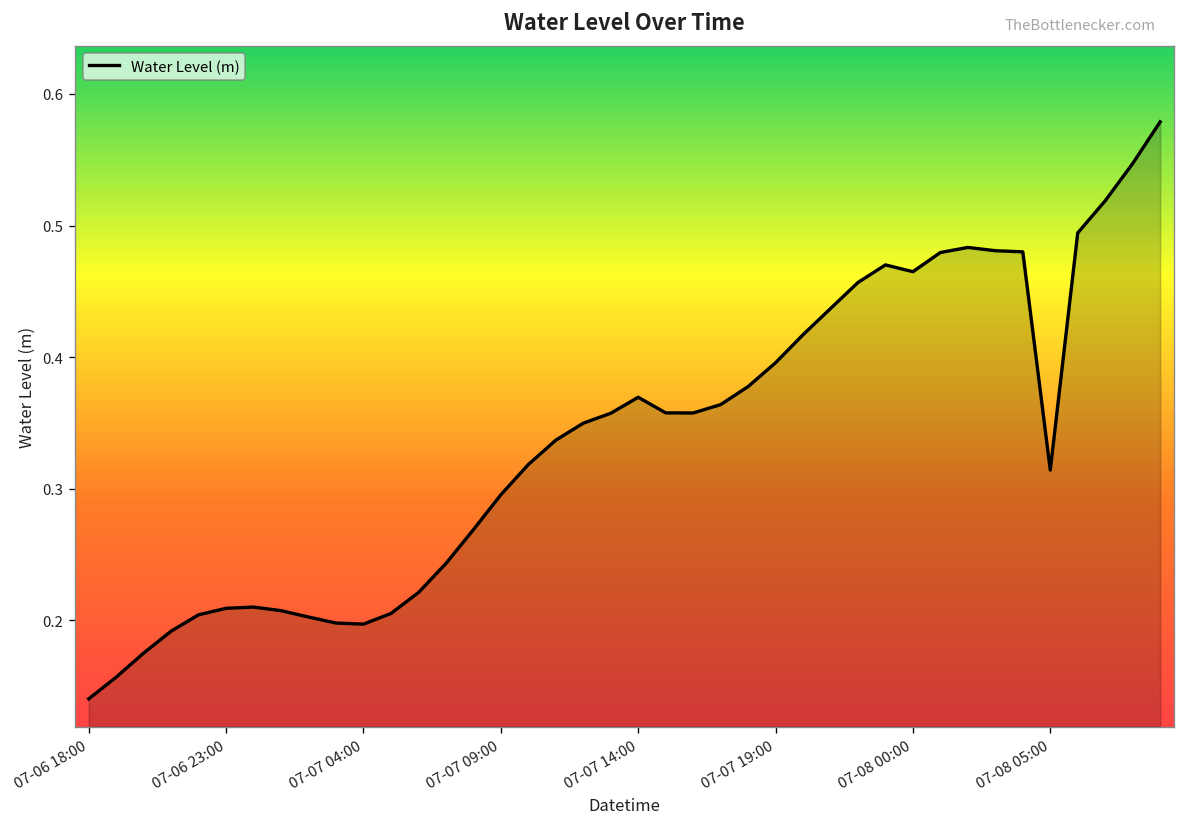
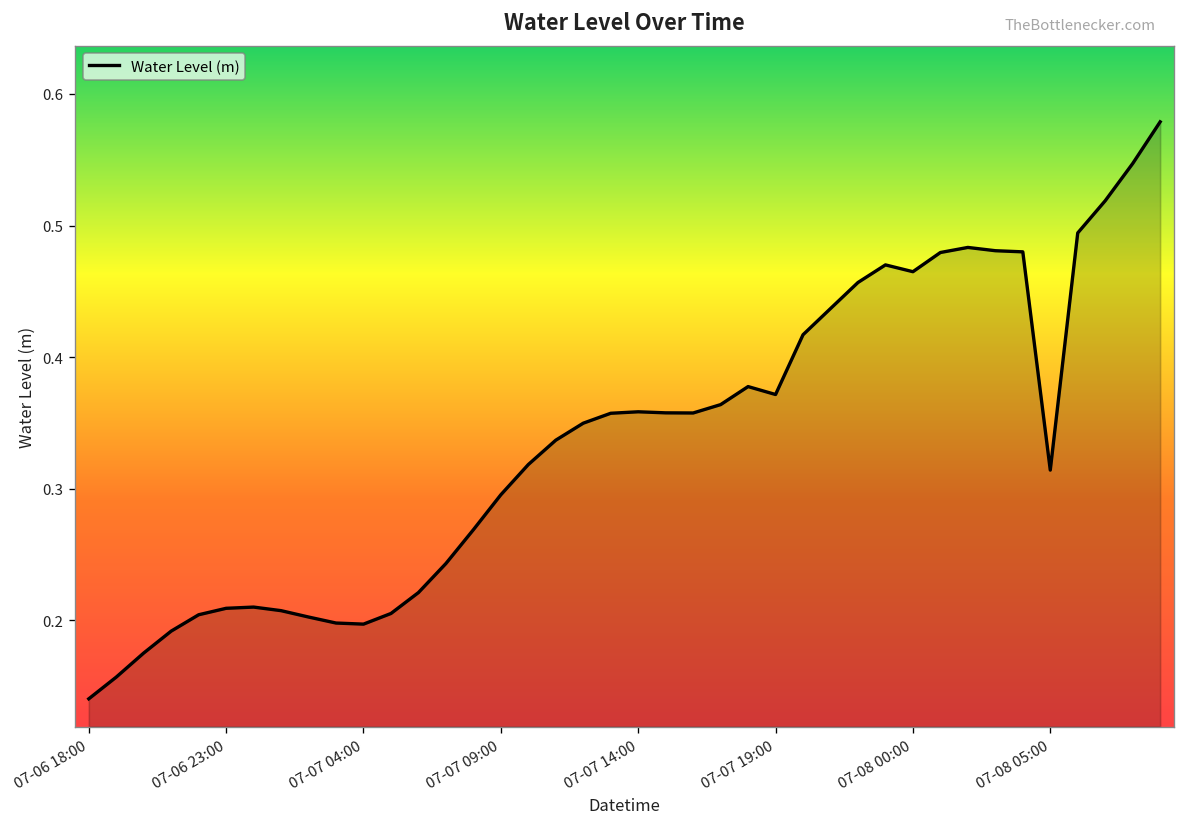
07-07 14:00: 0.370 -> 0.358
07-07 19:00: 0.396 -> 0.372
